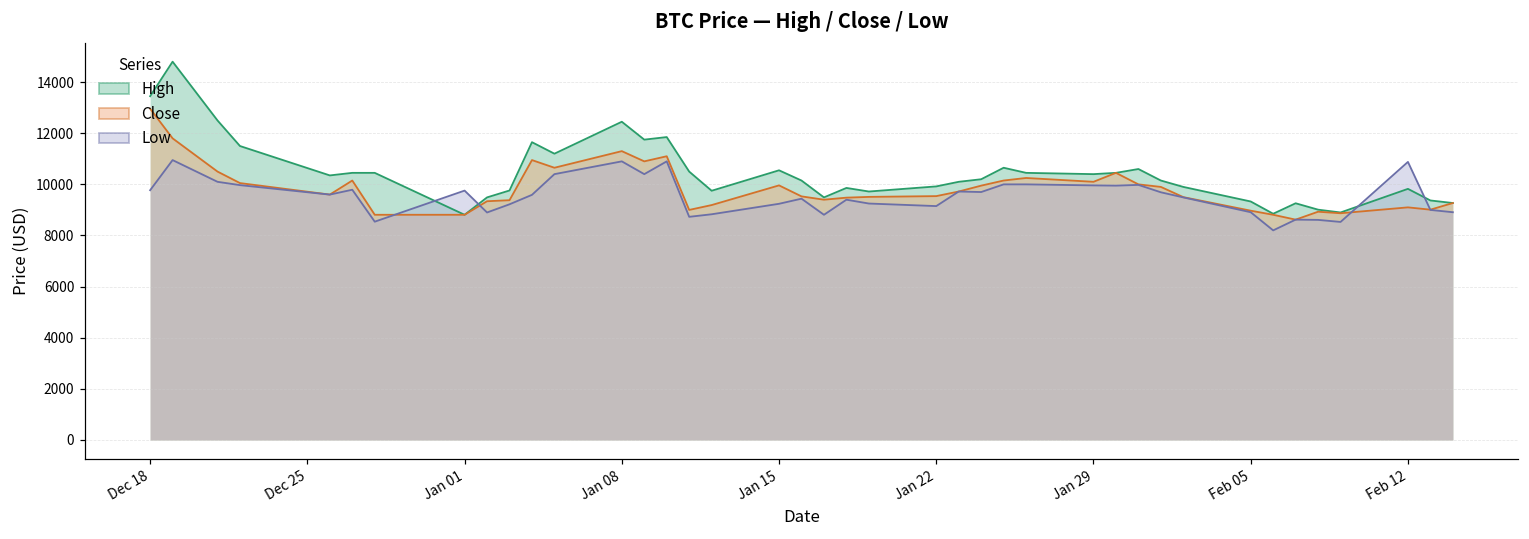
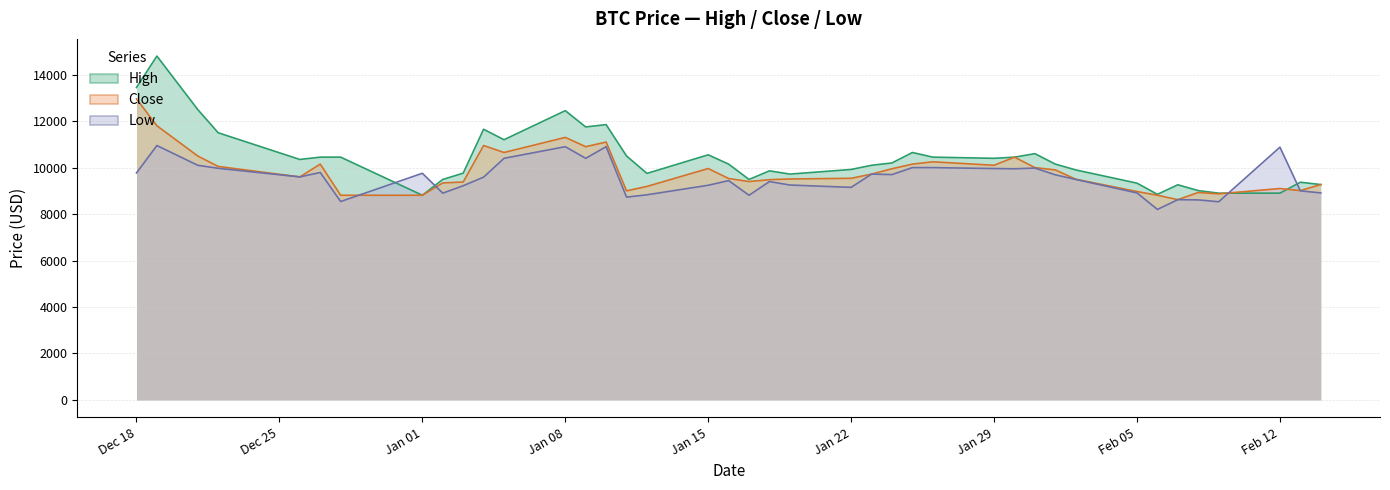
High, Feb 12: 9800 -> 8900
